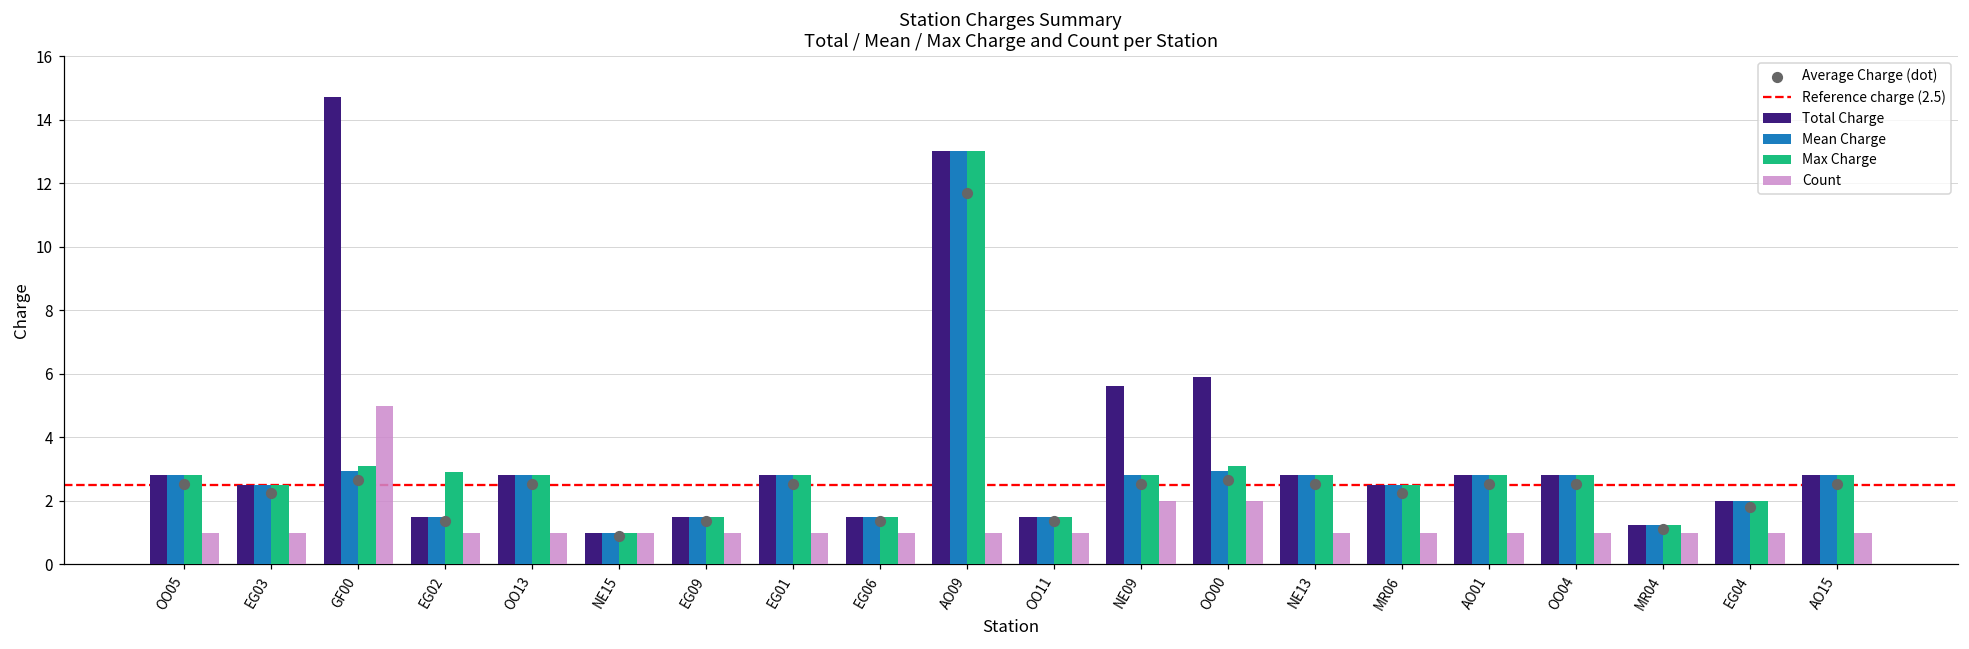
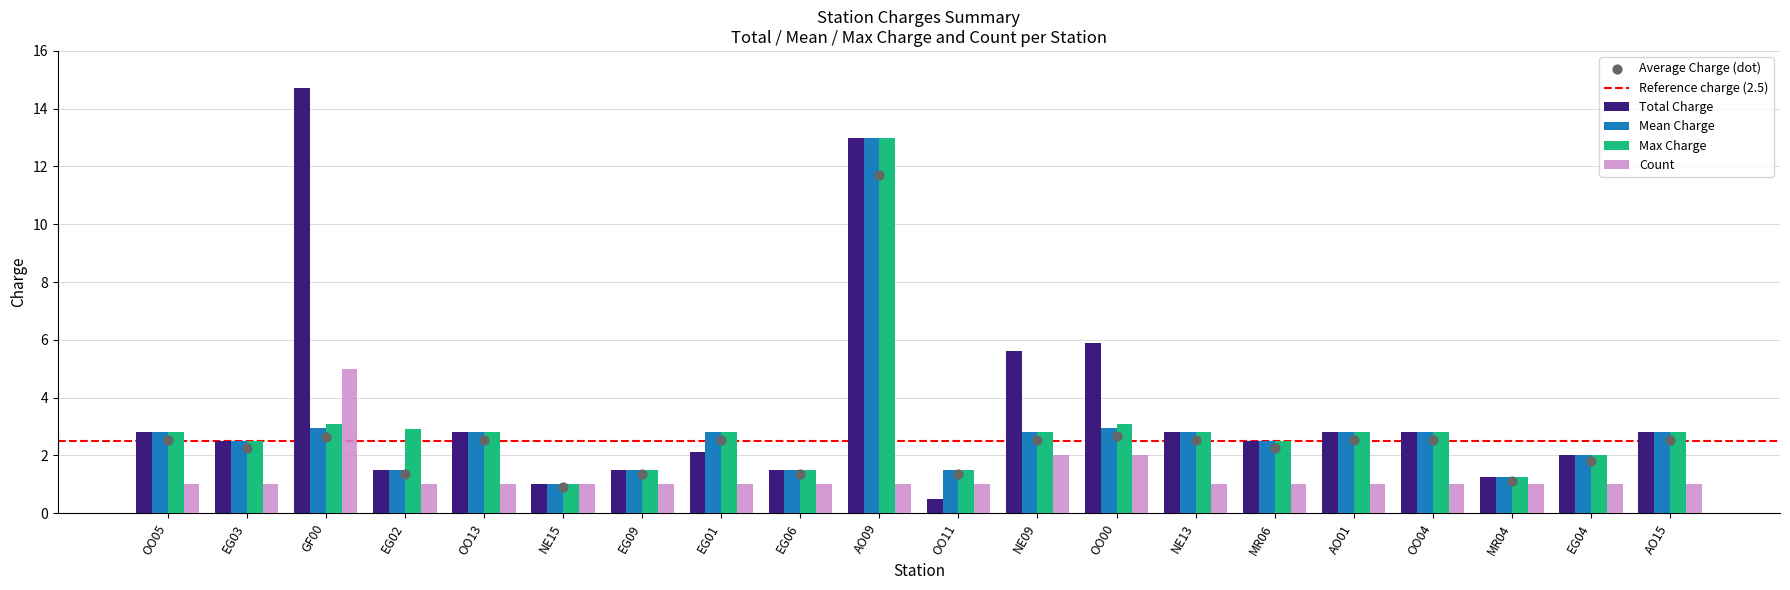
Total Charge, EG01: 2.8 -> 2.1
Total Charge, OO11: 1.5 -> 0.5
